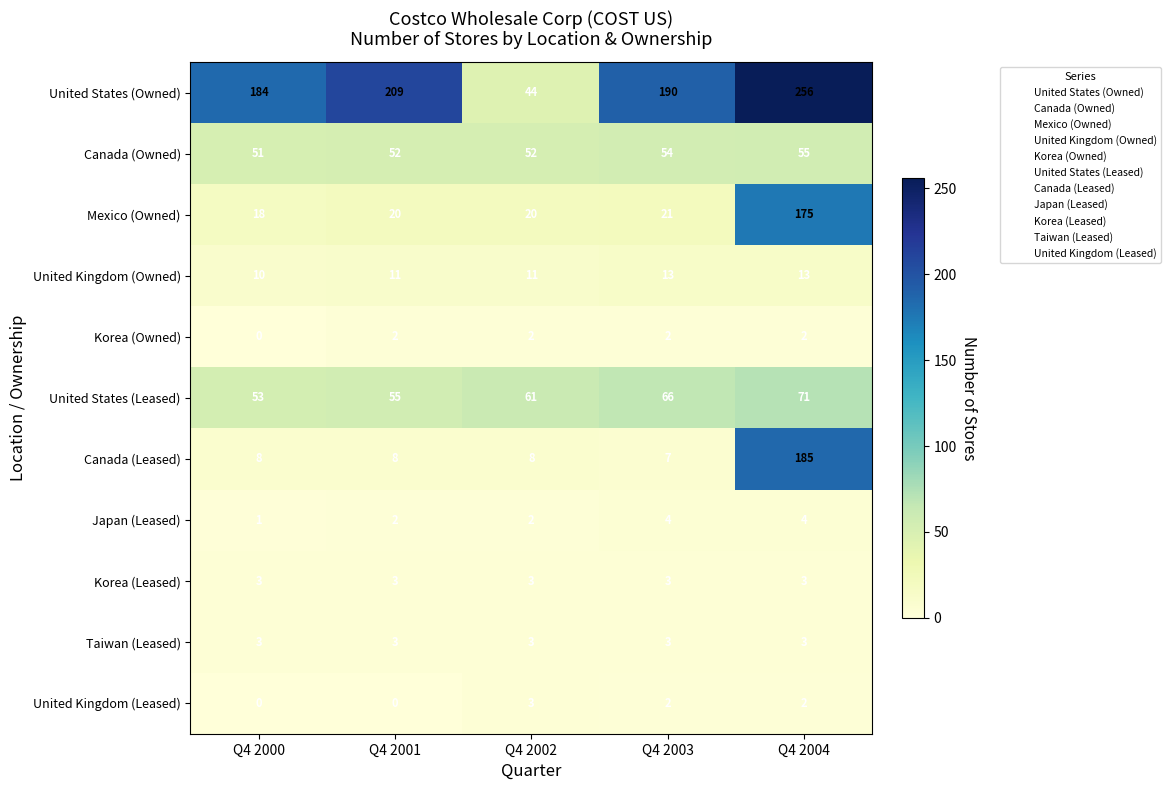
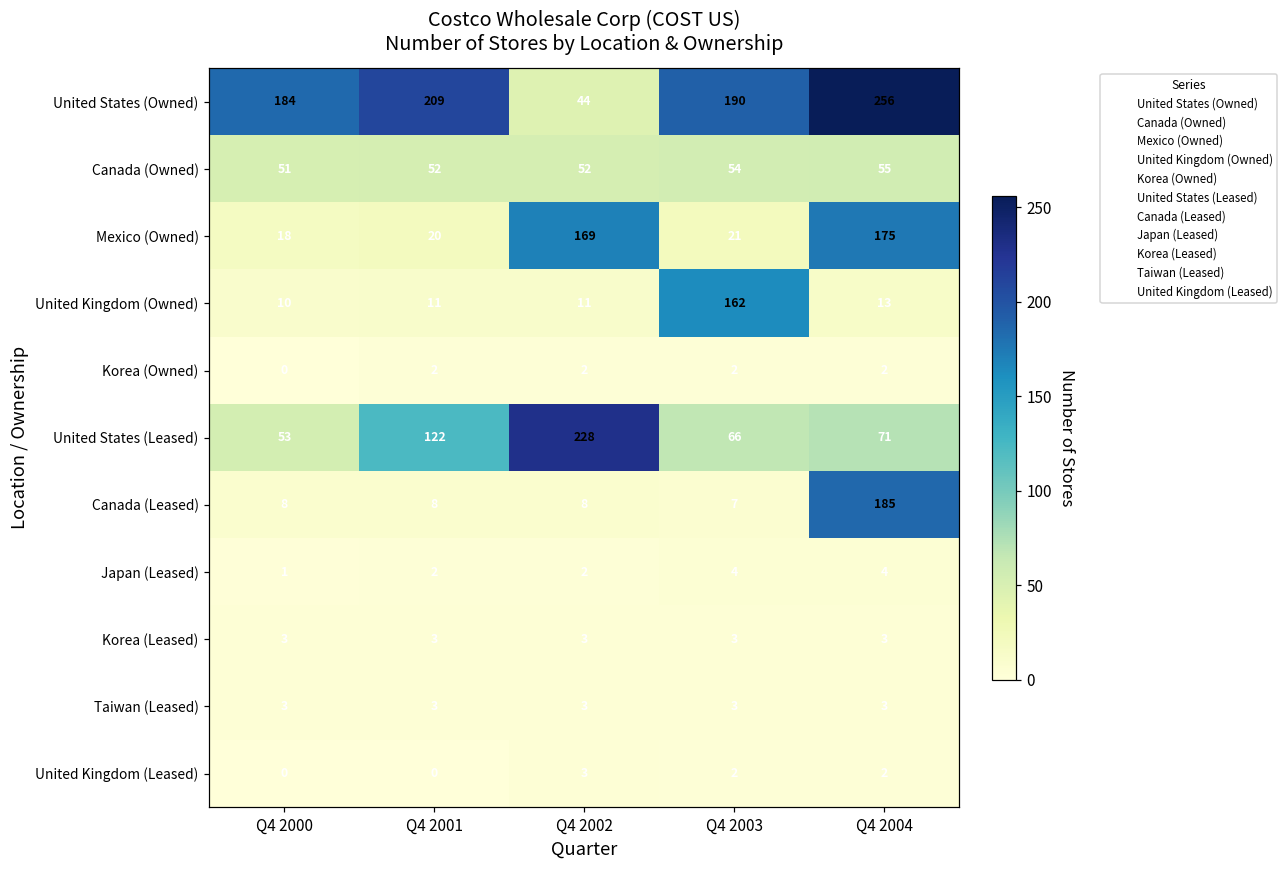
Mexico (Owned), Q4 2002: 20 -> 169
United Kingdom (Owned), Q4 2003: 13 -> 162
United States (Leased), Q4 2001: 55 -> 122
United States (Leased), Q4 2002: 61 -> 228
